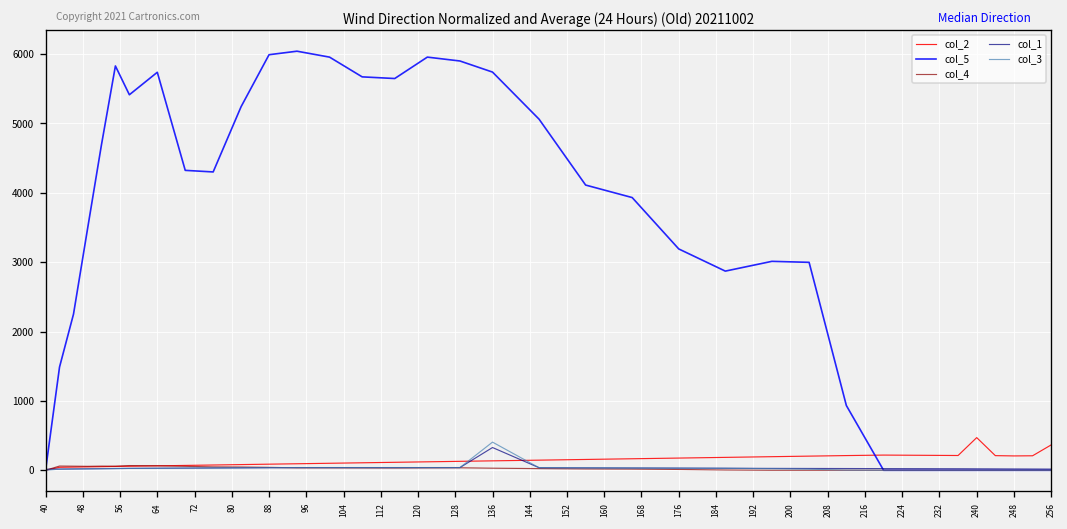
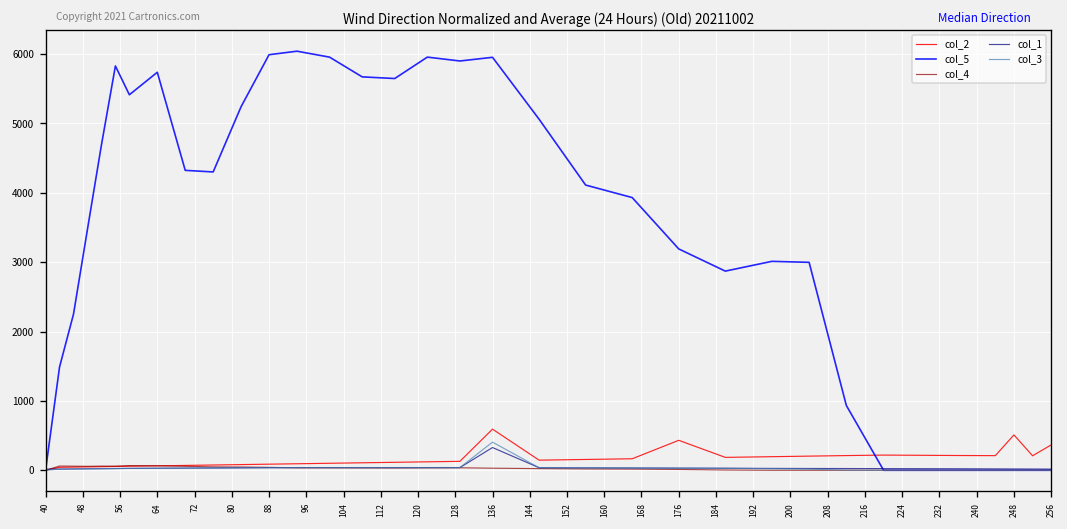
col_2, 136: 100 -> 600
col_5, 136: 5700 -> 6000
col_2, 176: 200 -> 400
col_2, 240: 500 -> 200
col_2, 248: 200 -> 500
